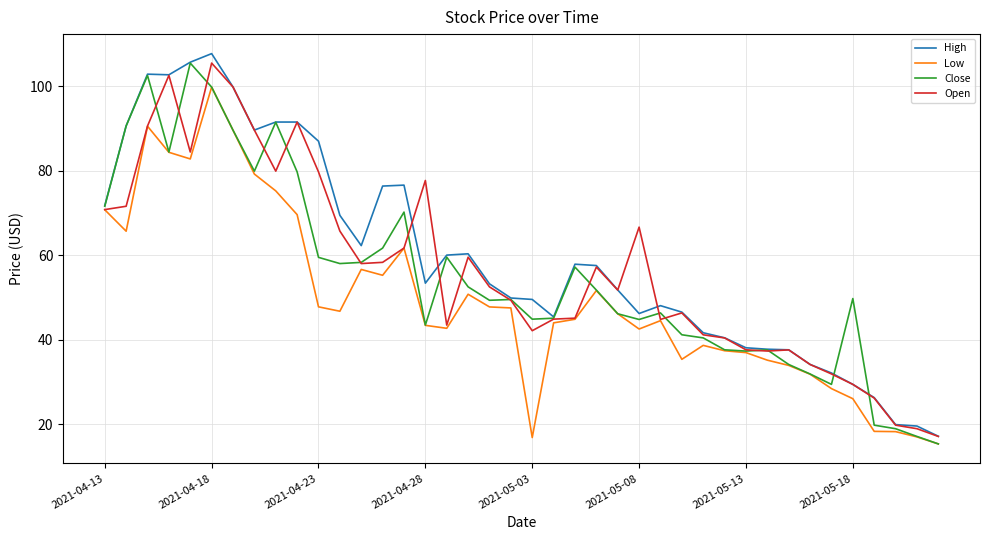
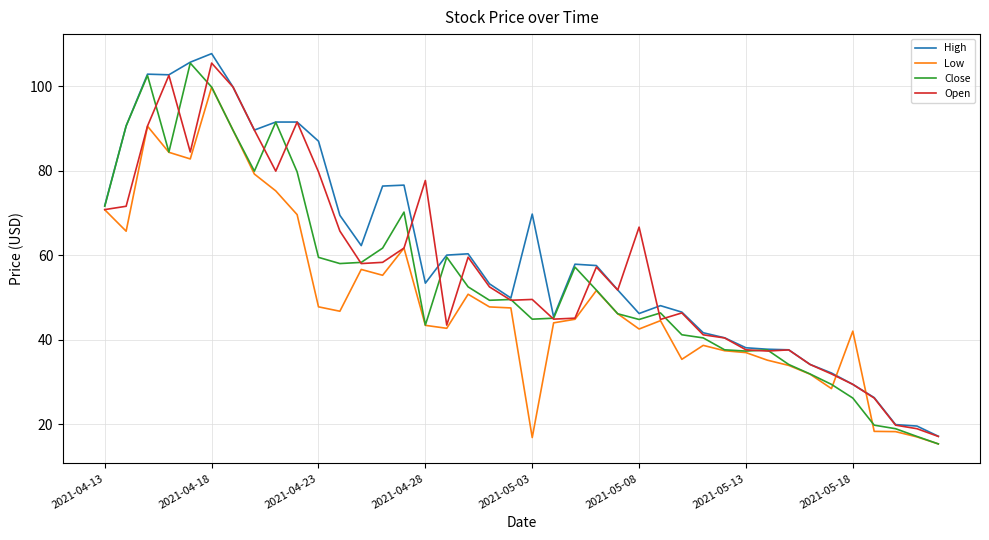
High, 2021-05-03: 50 -> 70
Open, 2021-05-03: 42 -> 50
Low, 2021-05-18: 26 -> 42
Close, 2021-05-18: 50 -> 26
